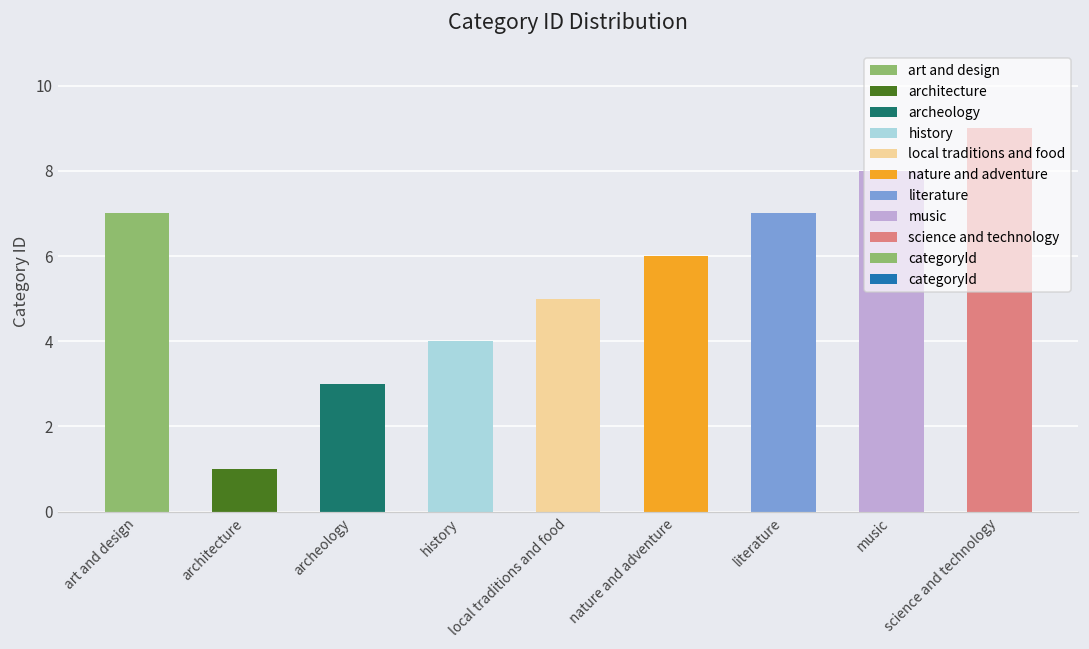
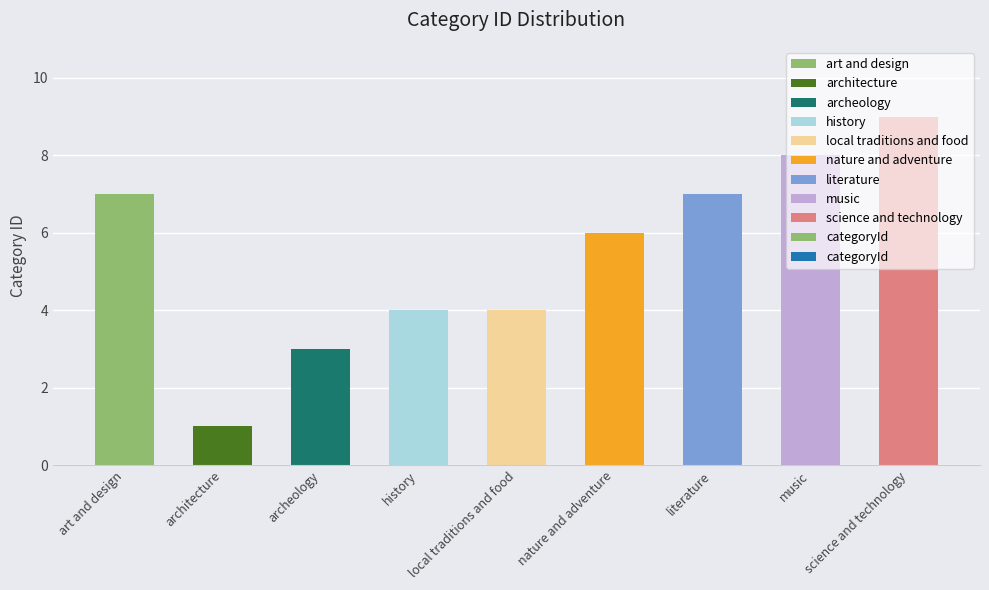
local traditions and food: 5 -> 4
